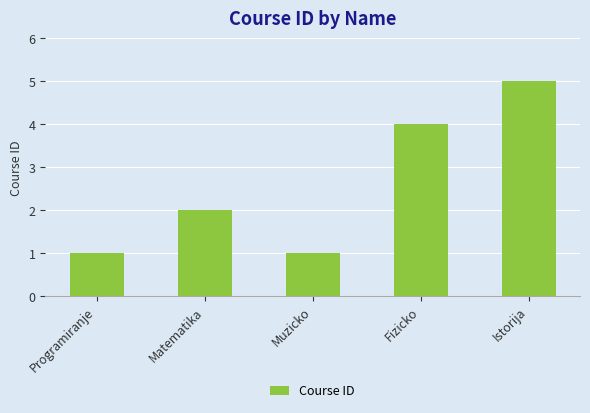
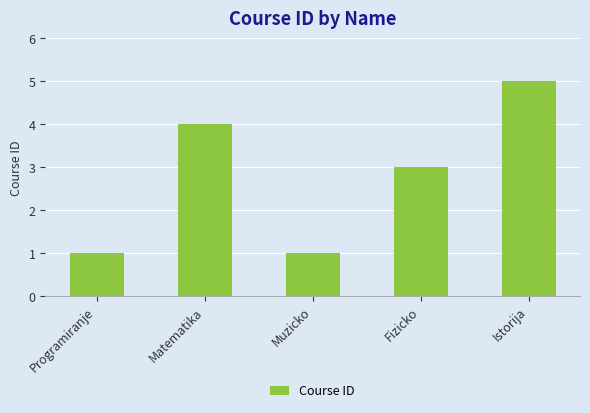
Matematika: 2 -> 4
Fizicko: 4 -> 3
